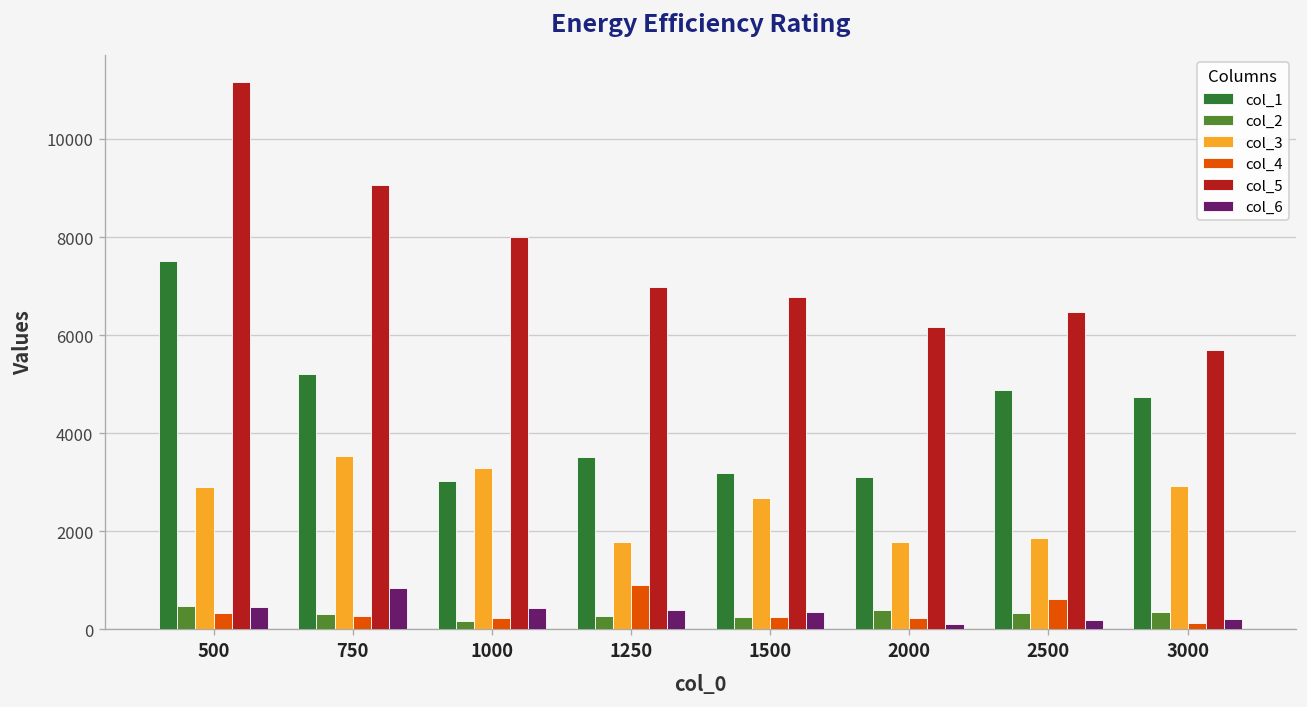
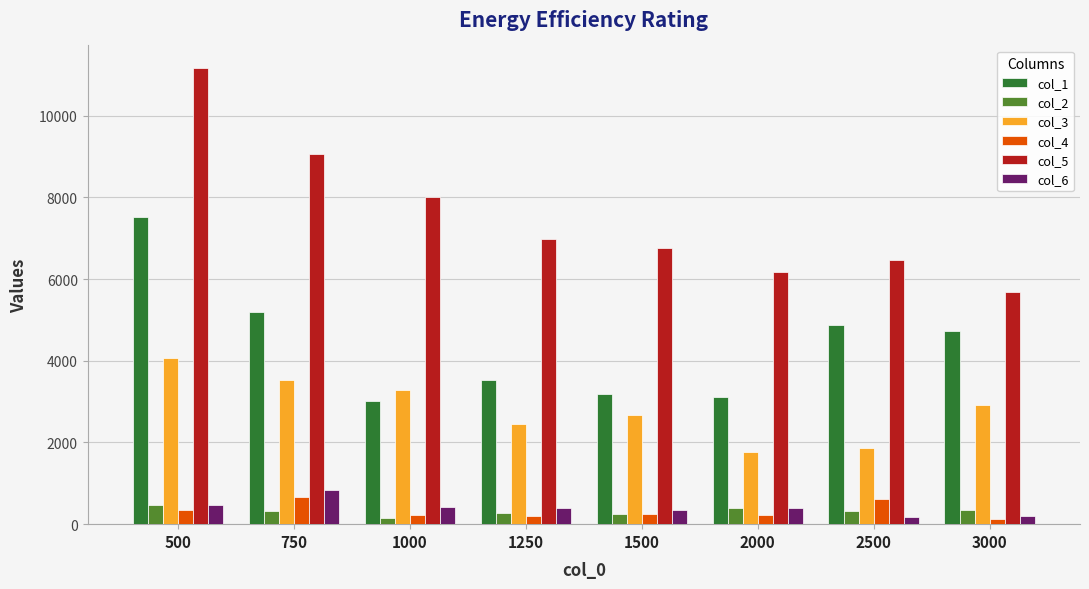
col_3, 500: 2900 -> 4100
col_4, 750: 300 -> 700
col_3, 1250: 1800 -> 2400
col_4, 1250: 900 -> 200
col_6, 2000: 100 -> 400
